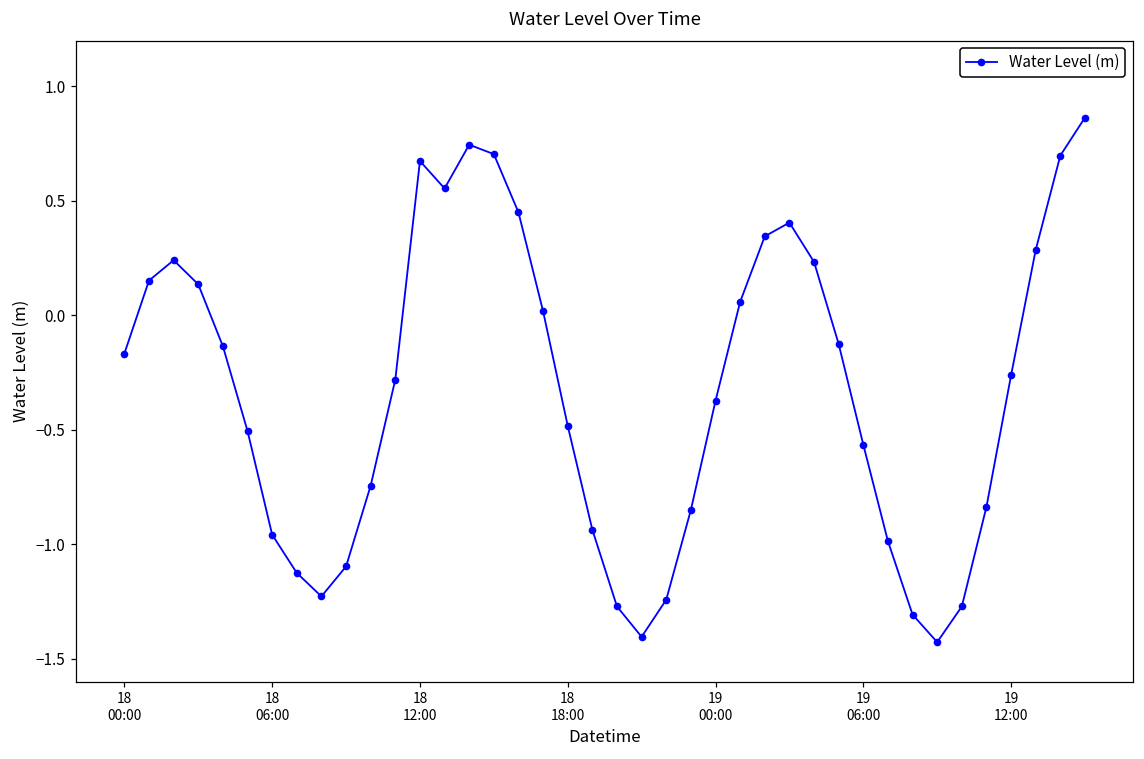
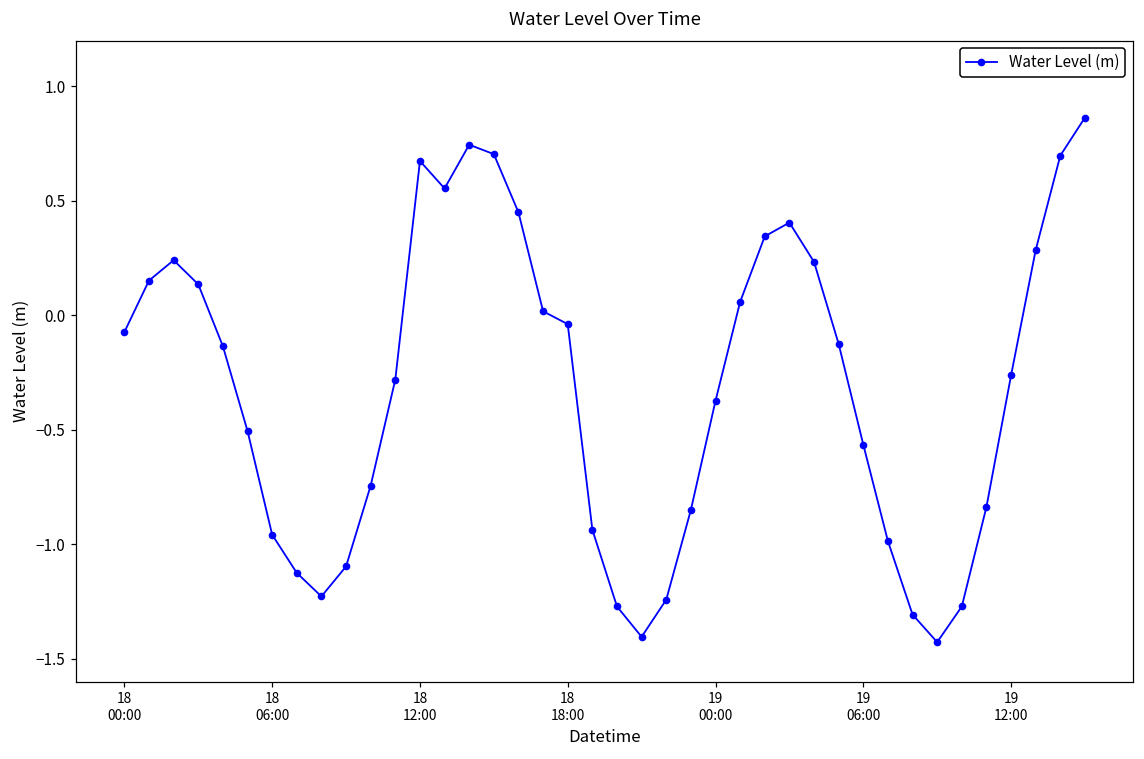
18 00:00: -0.17 -> -0.07
18 18:00: -0.48 -> -0.04
